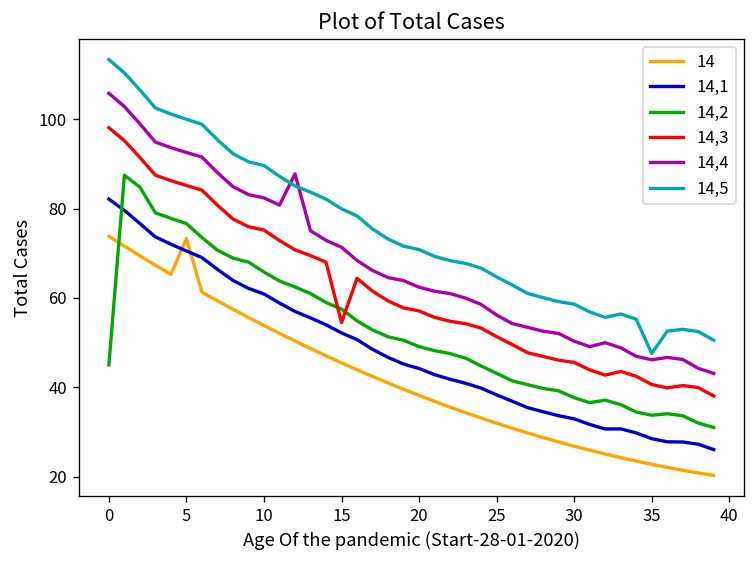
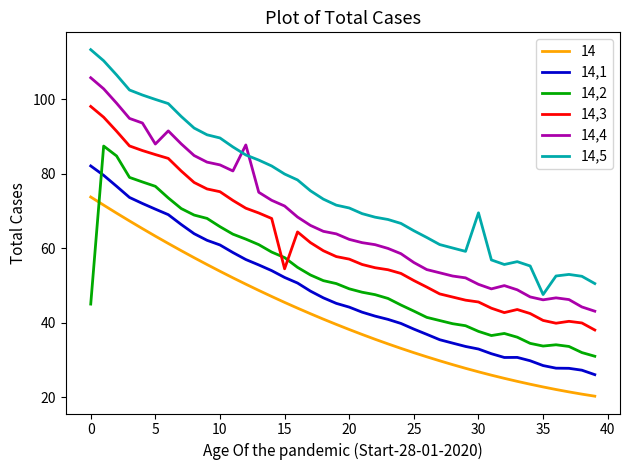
14, 5: 73 -> 63
14,4, 5: 93 -> 88
14,5, 30: 59 -> 70
